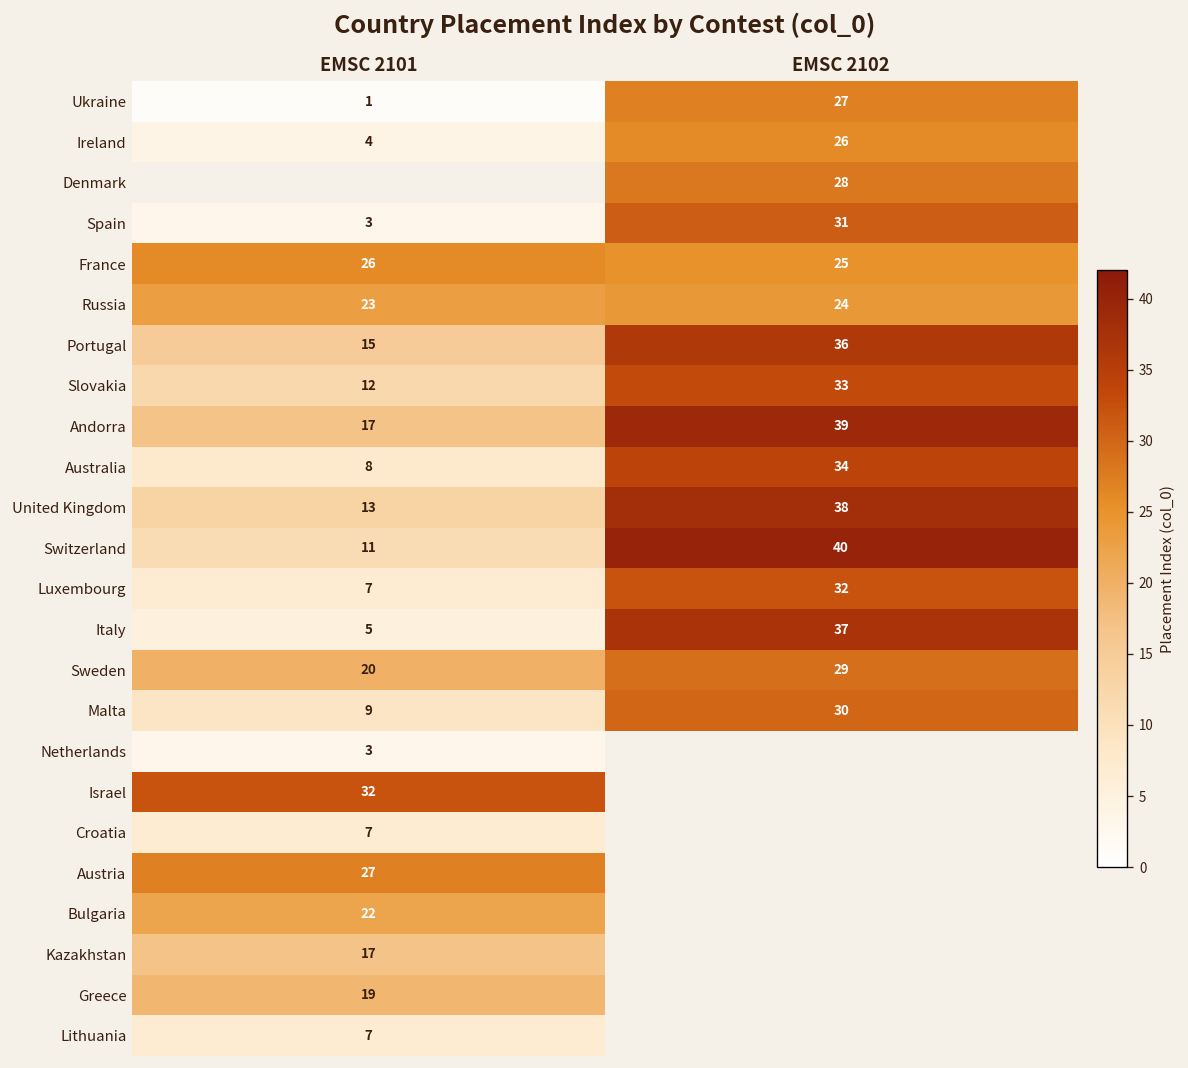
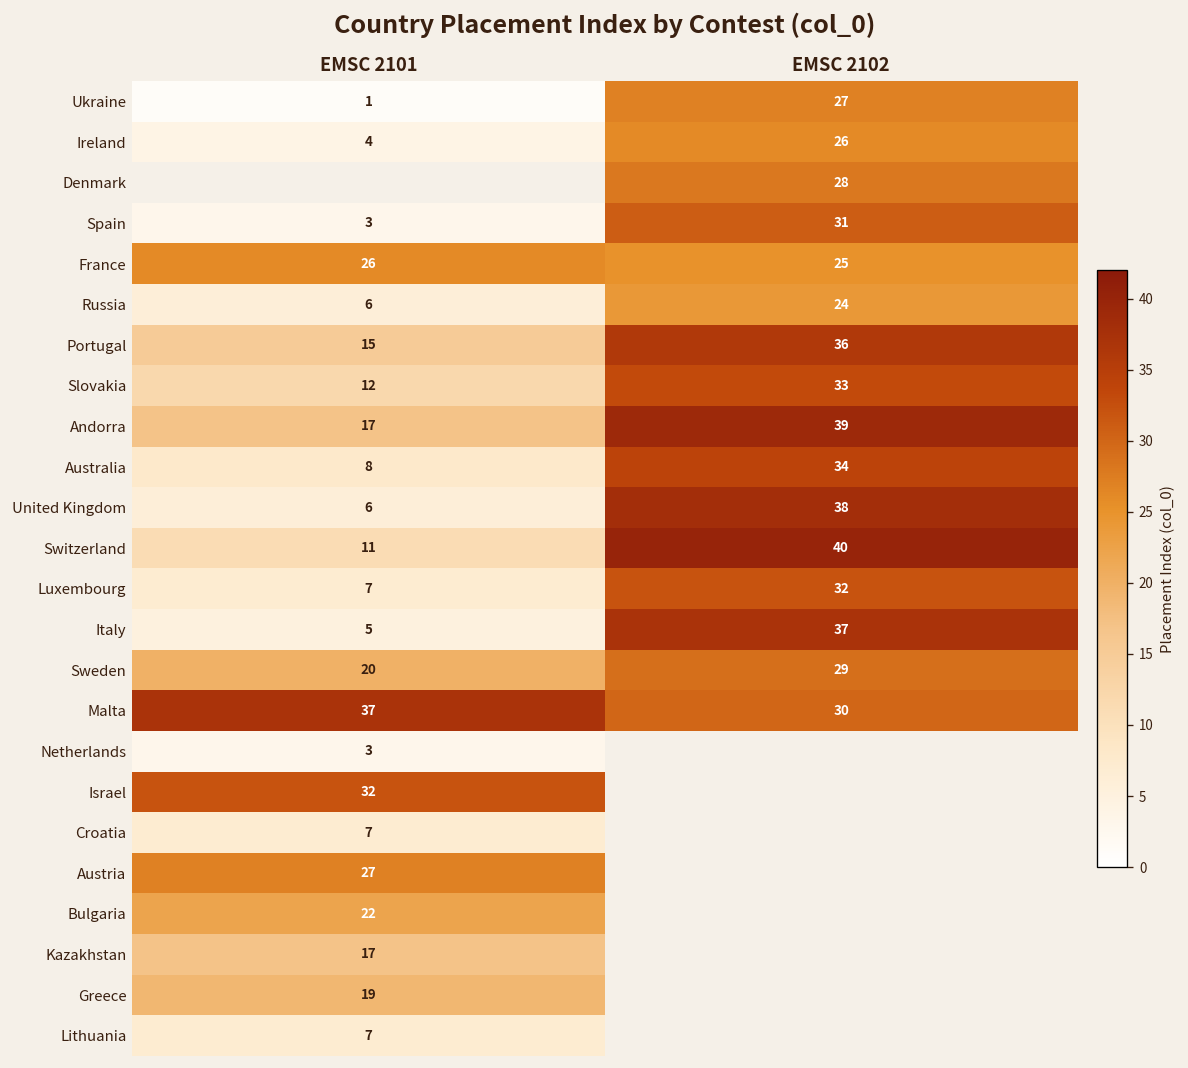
Russia, EMSC 2101: 23 -> 6
United Kingdom, EMSC 2101: 13 -> 6
Malta, EMSC 2101: 9 -> 37
